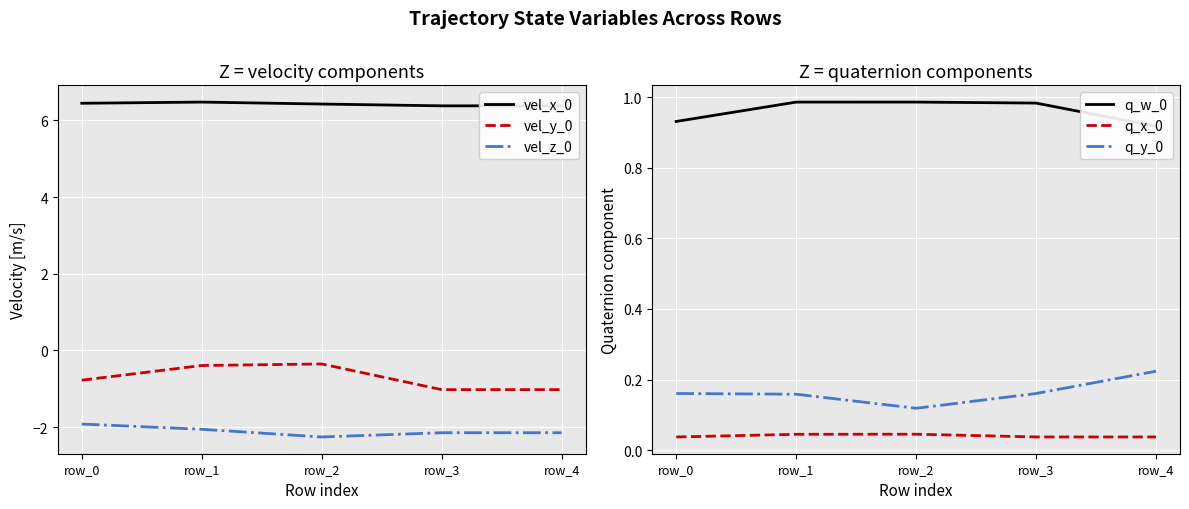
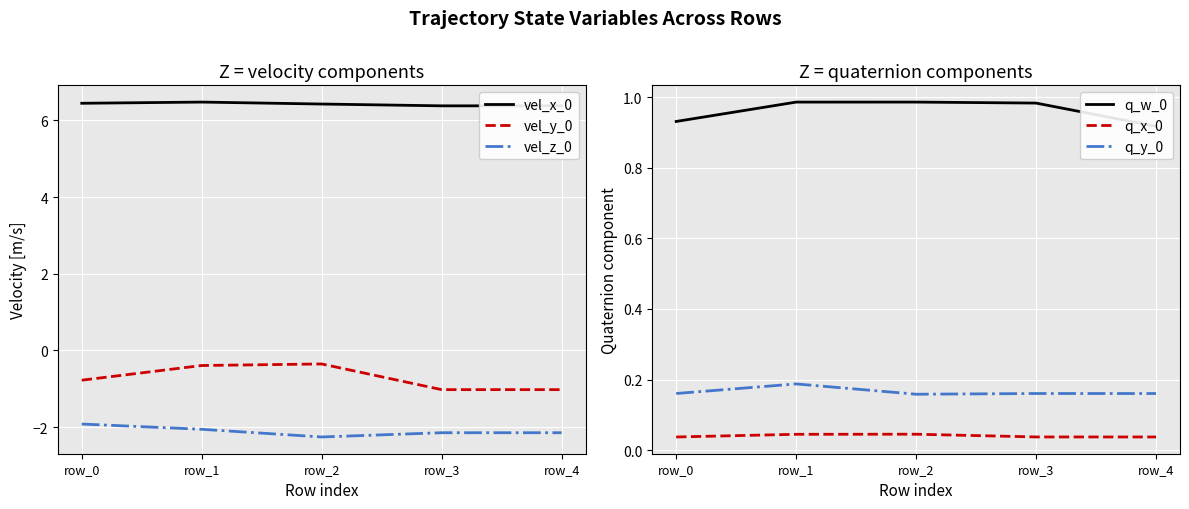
Z = quaternion components, q_y_0, row_1: 0.16 -> 0.19
Z = quaternion components, q_y_0, row_2: 0.12 -> 0.16
Z = quaternion components, q_y_0, row_4: 0.22 -> 0.16
